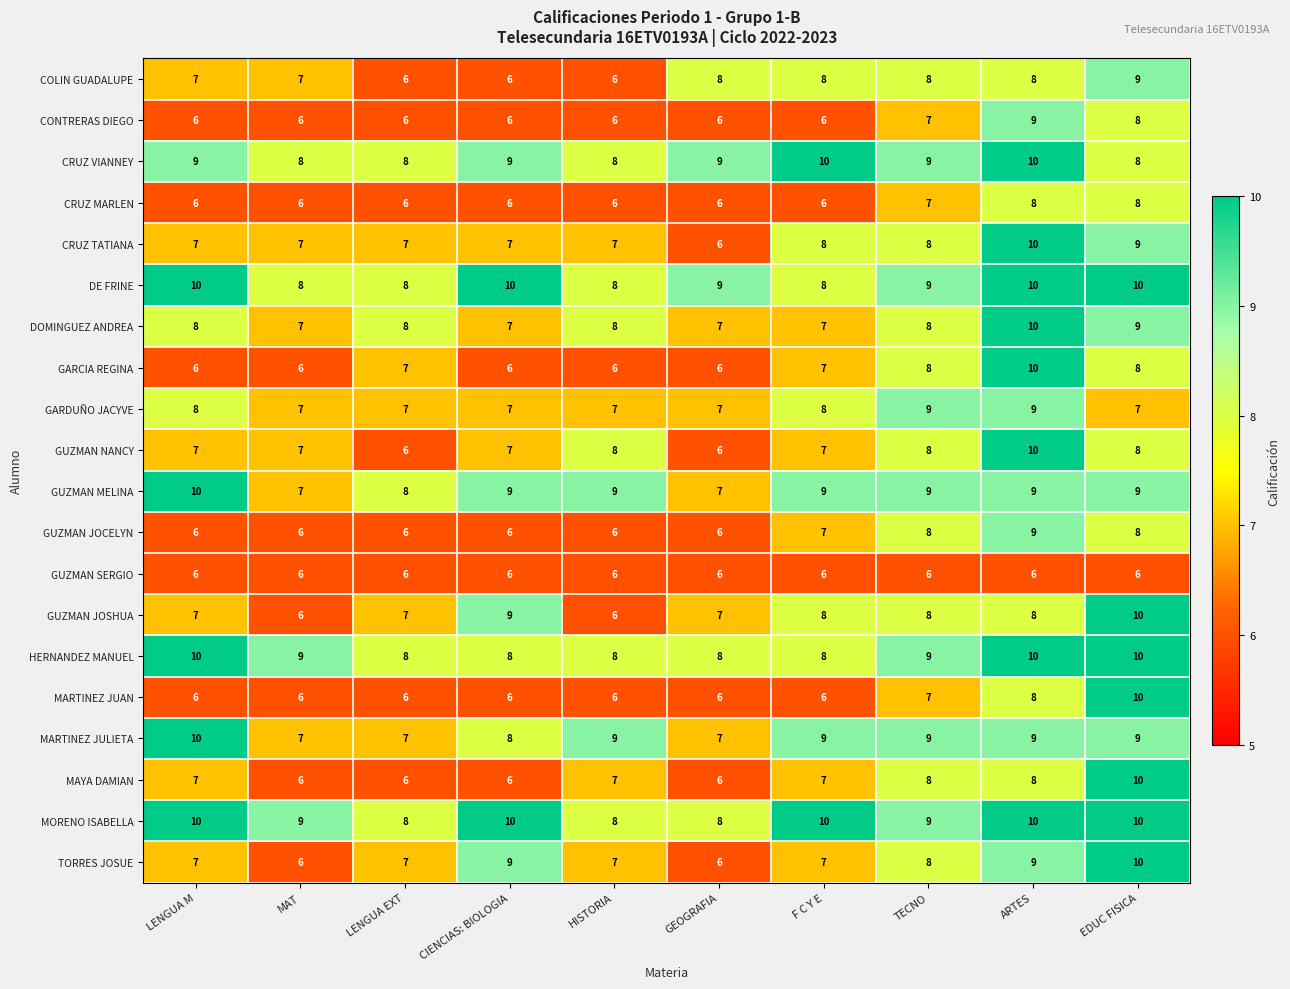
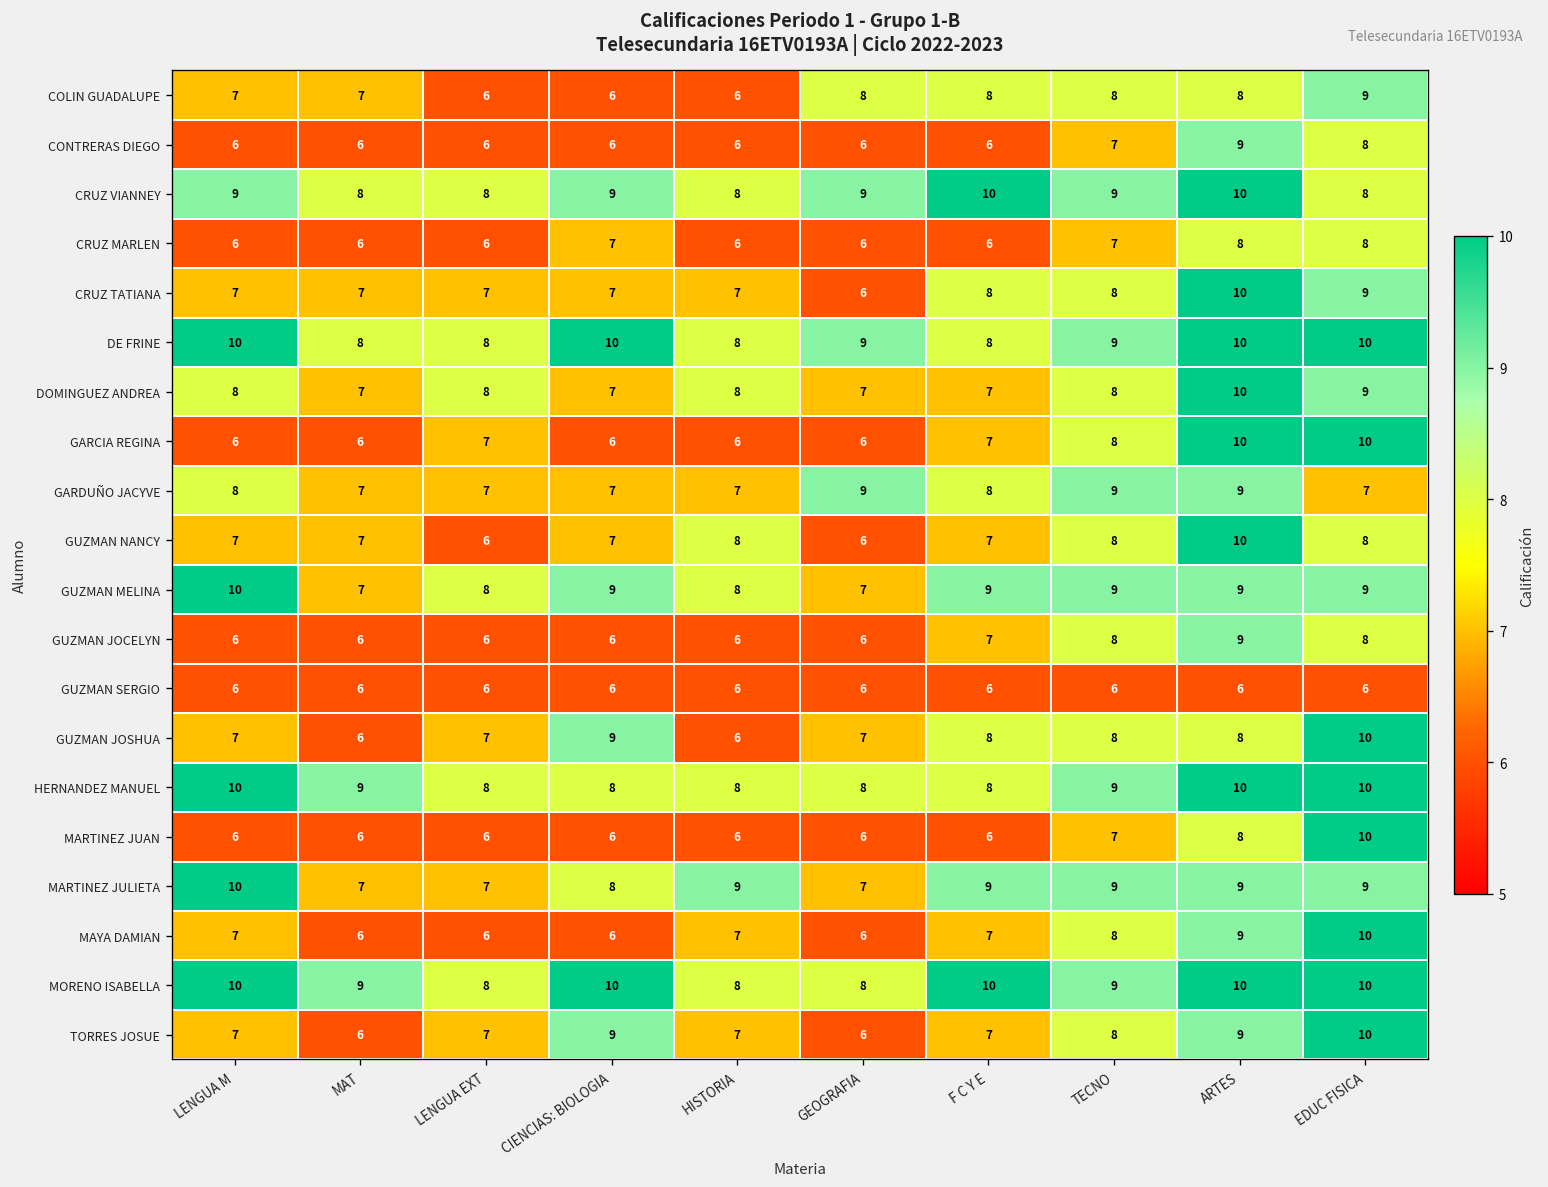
CRUZ MARLEN, CIENCIAS: BIOLOGIA: 6 -> 7
GARCIA REGINA, EDUC FISICA: 8 -> 10
GARDUÑO JACYVE, GEOGRAFIA: 7 -> 9
GUZMAN MELINA, HISTORIA: 9 -> 8
MAYA DAMIAN, ARTES: 8 -> 9
